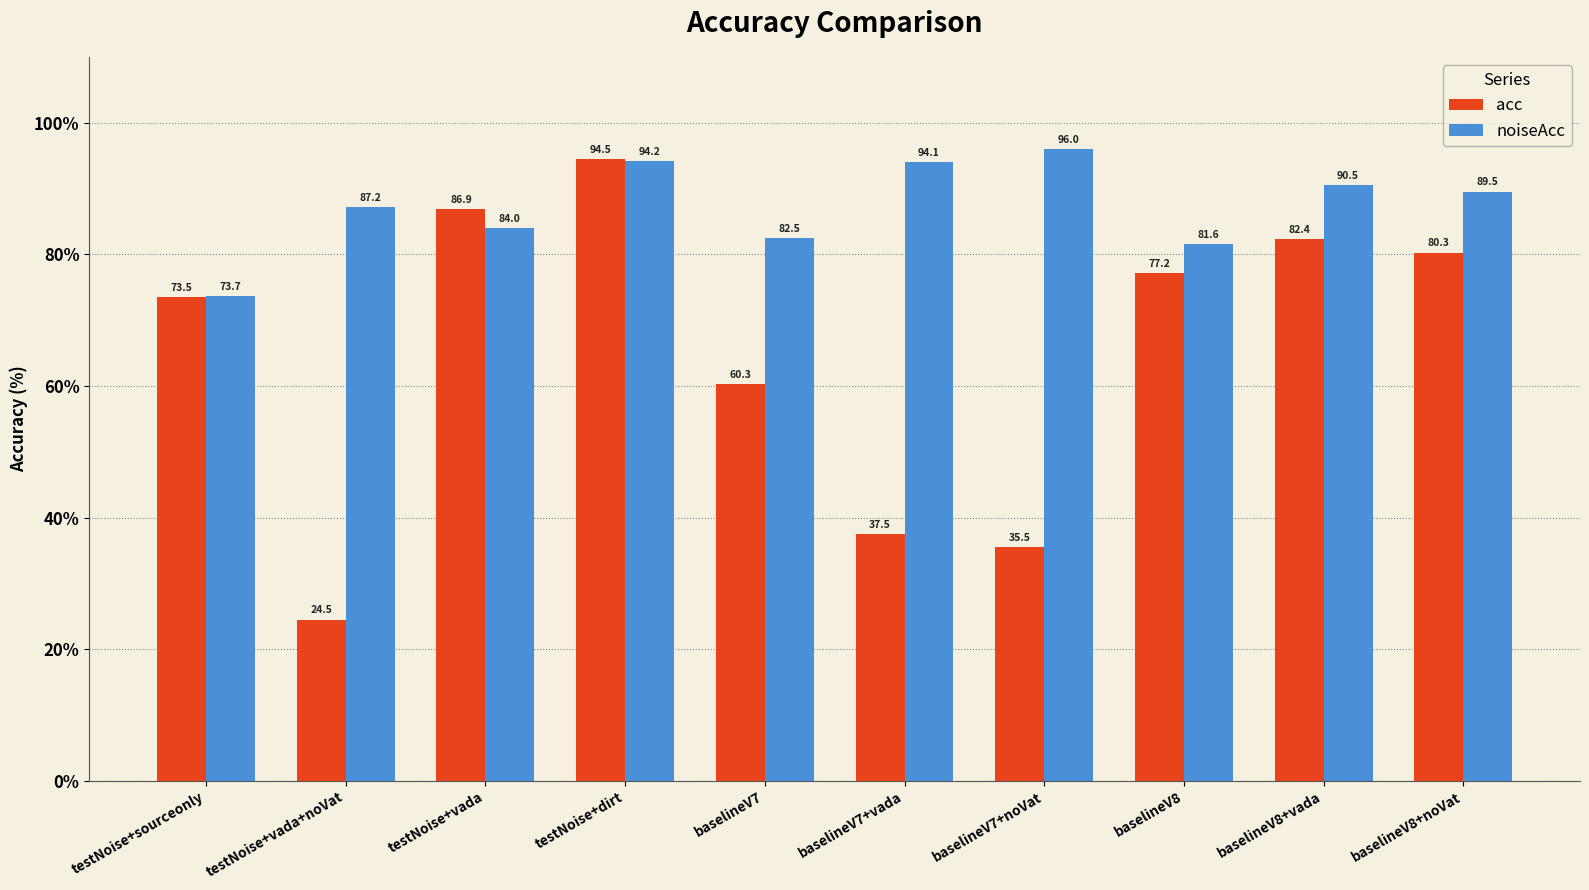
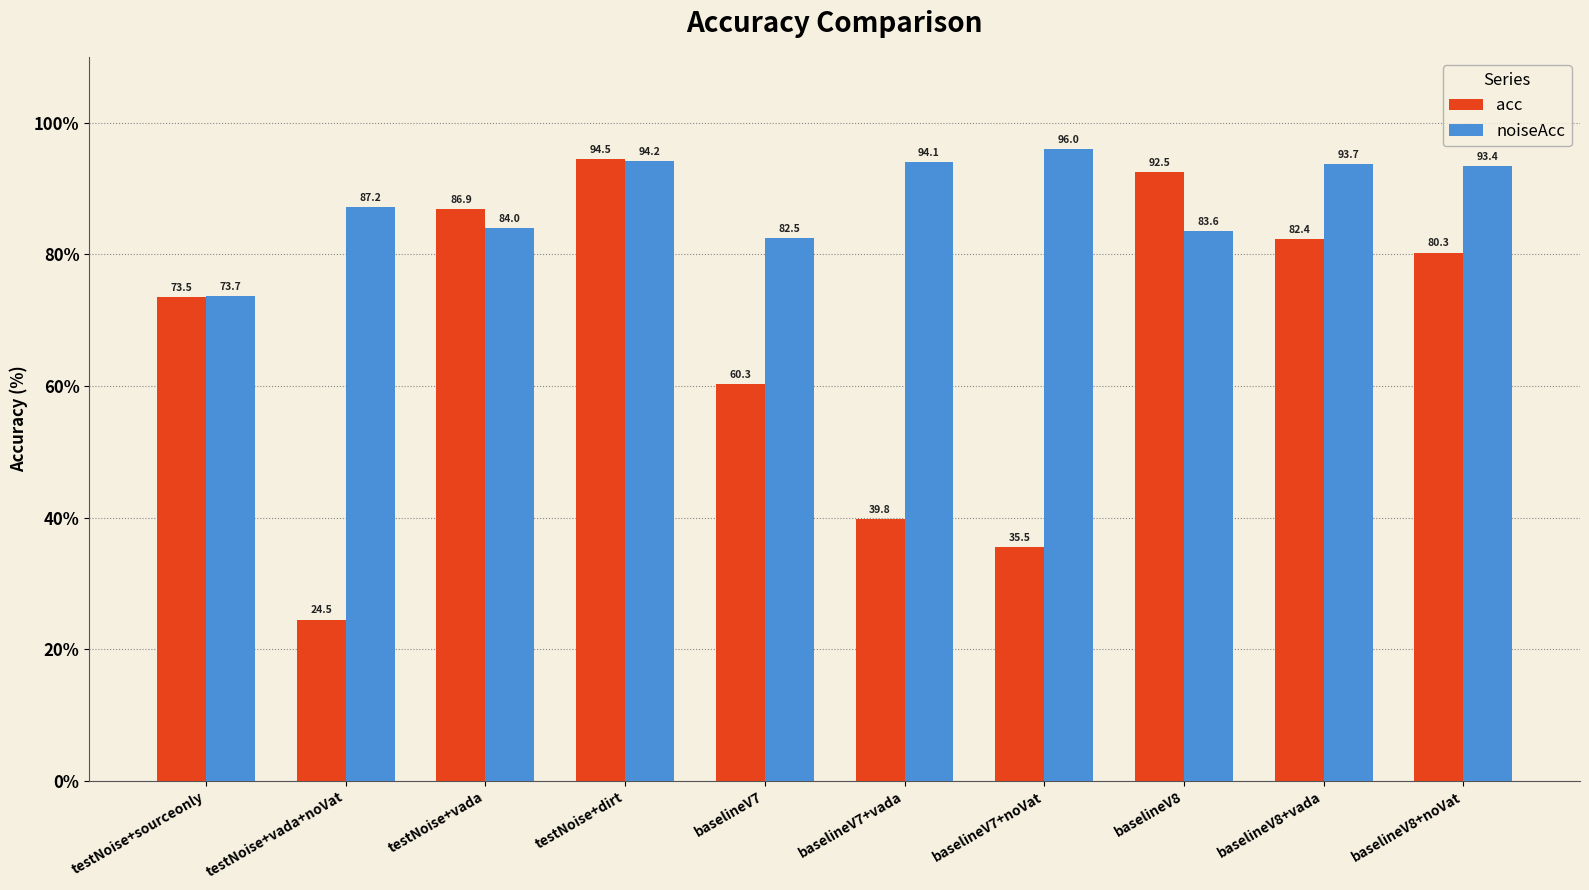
acc, baselineV7+vada: 37.5 -> 39.8
acc, baselineV8: 77.2 -> 92.5
noiseAcc, baselineV8: 81.6 -> 83.6
noiseAcc, baselineV8+vada: 90.5 -> 93.7
noiseAcc, baselineV8+noVat: 89.5 -> 93.4
